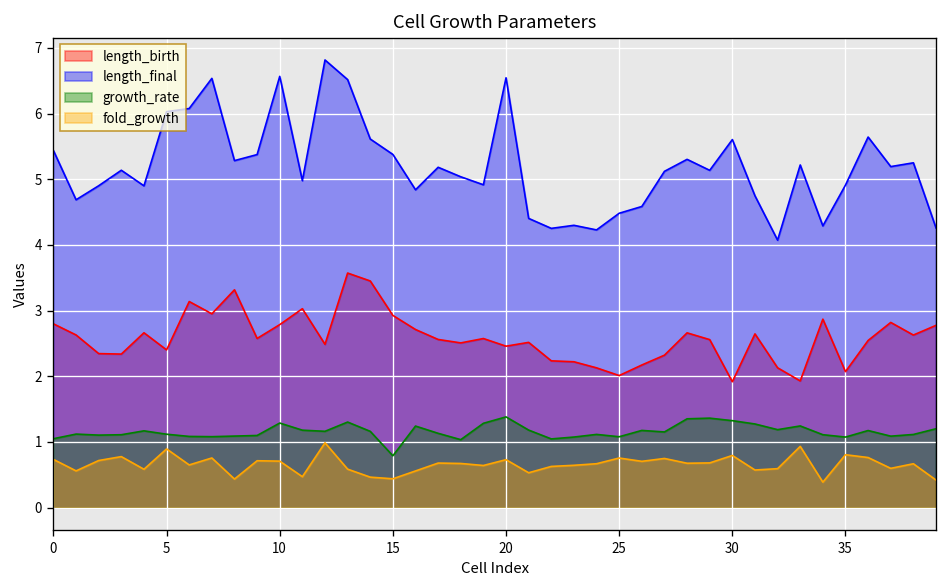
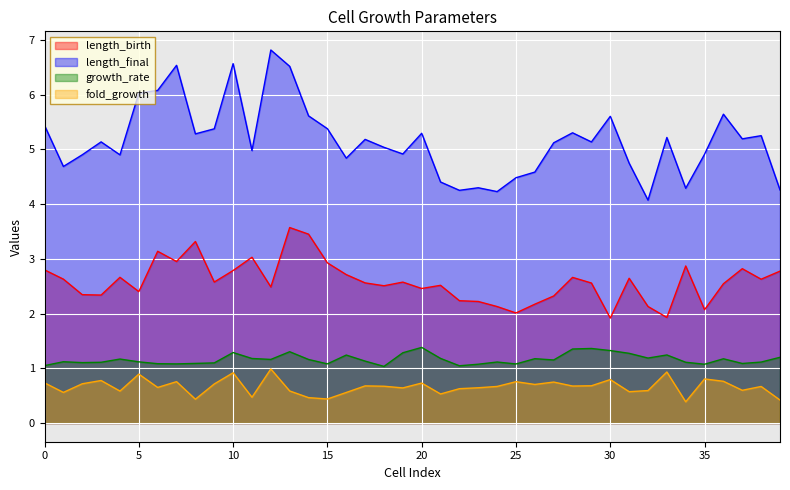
fold_growth, 10: 0.7 -> 0.9
growth_rate, 15: 0.8 -> 1.1
length_final, 20: 6.5 -> 5.3
